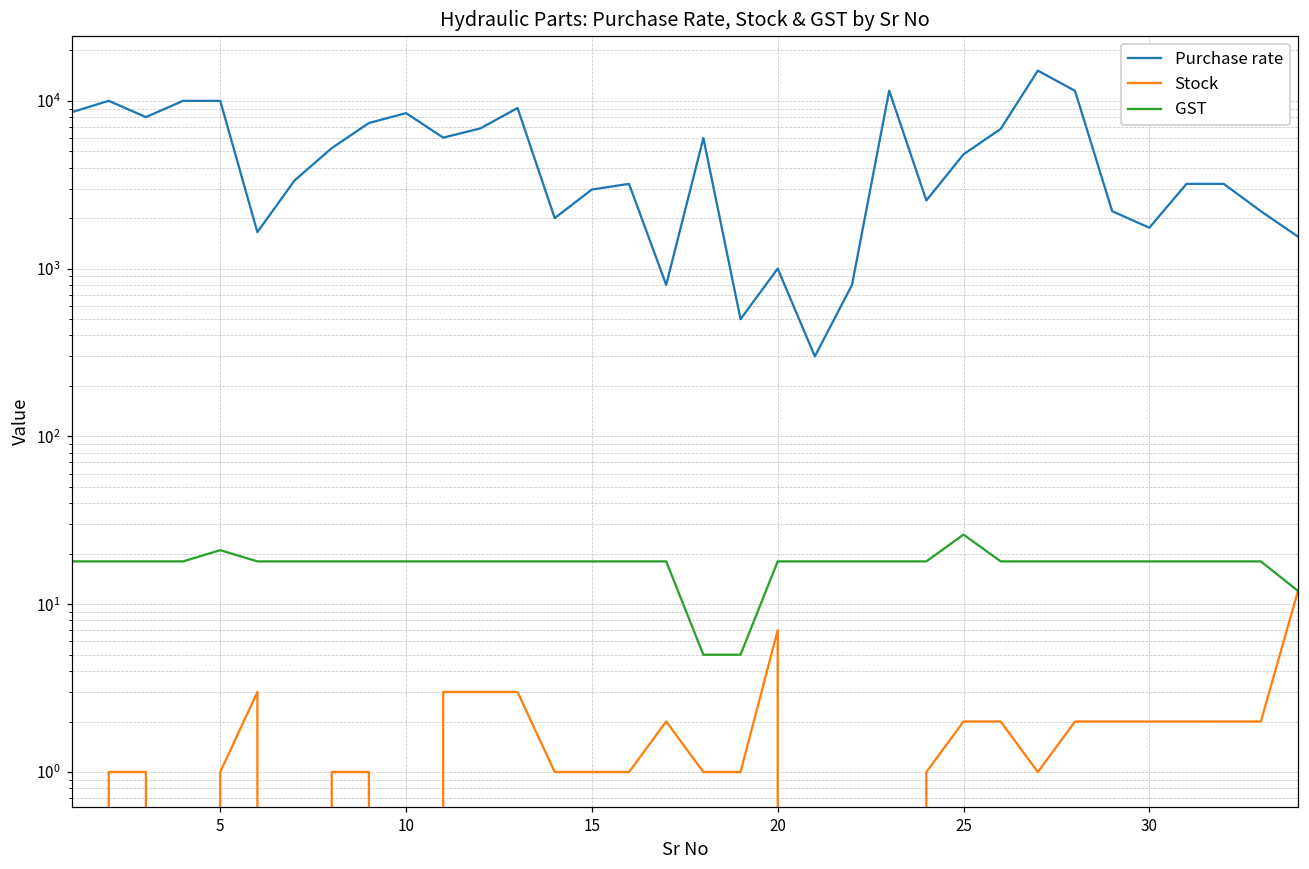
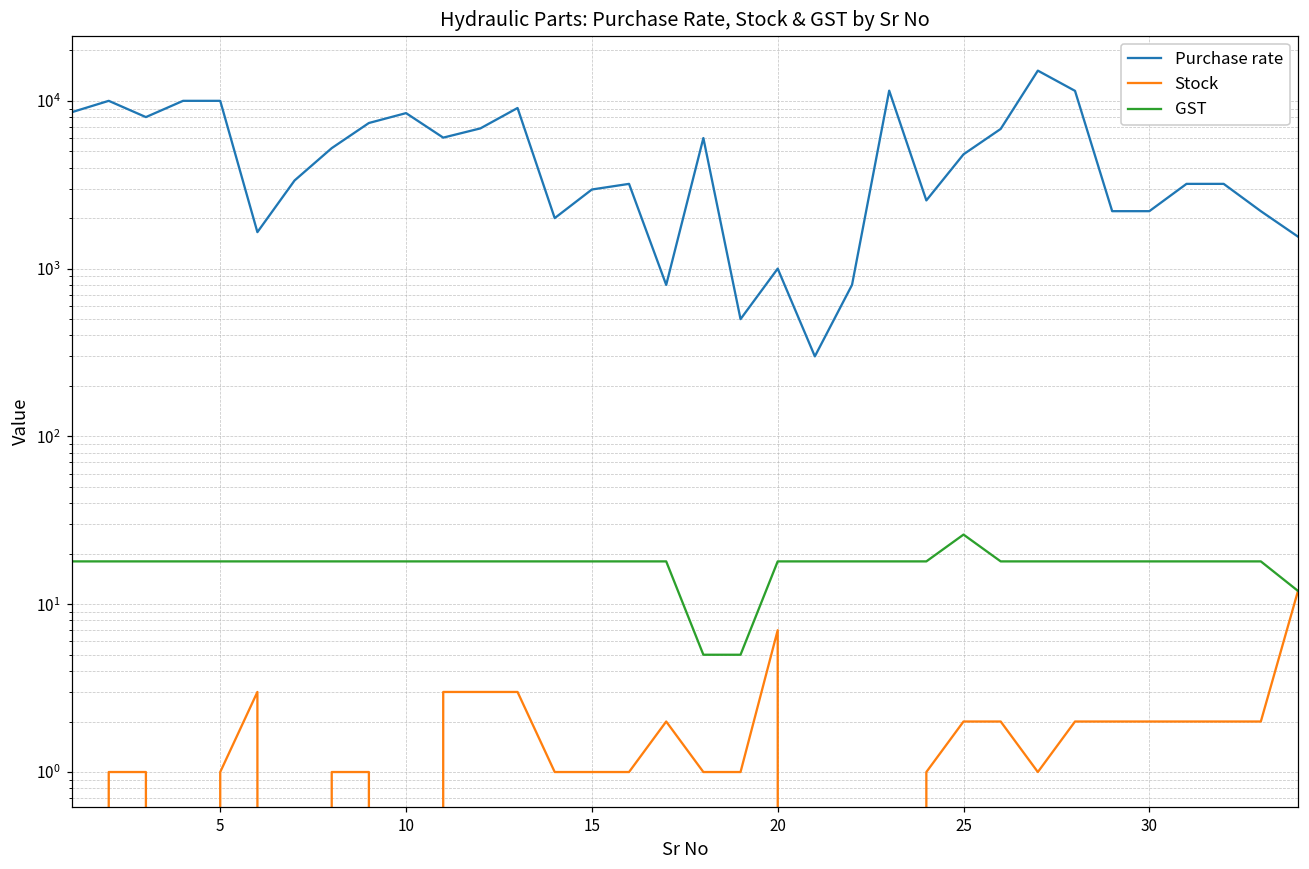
GST, 5: 21 -> 18
Purchase rate, 30: 1800 -> 2200
